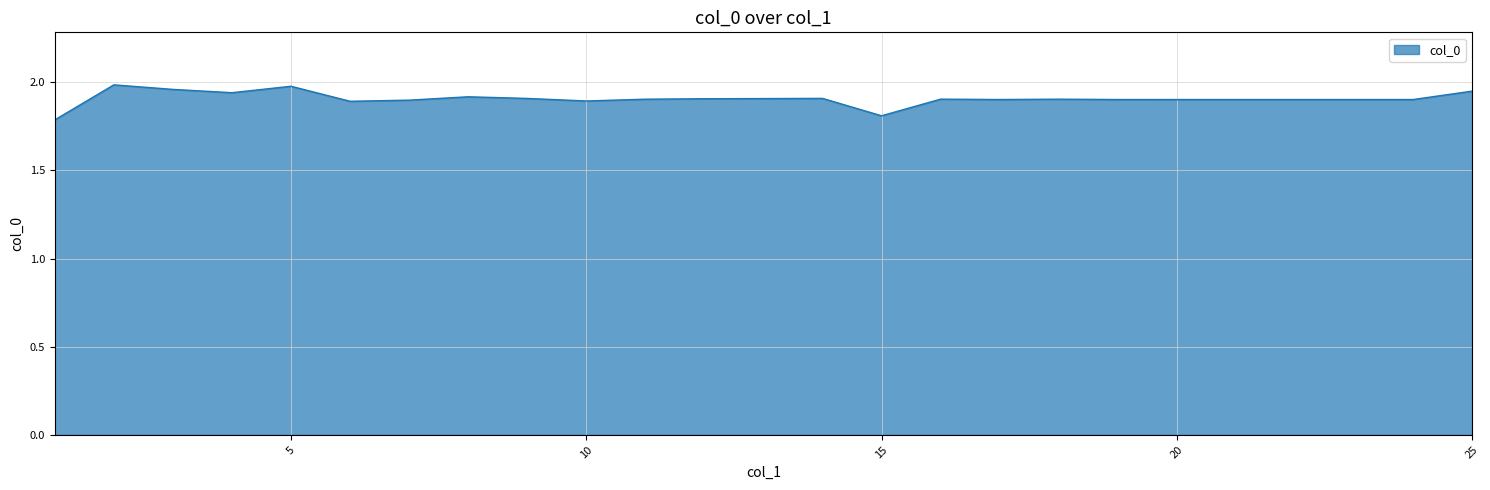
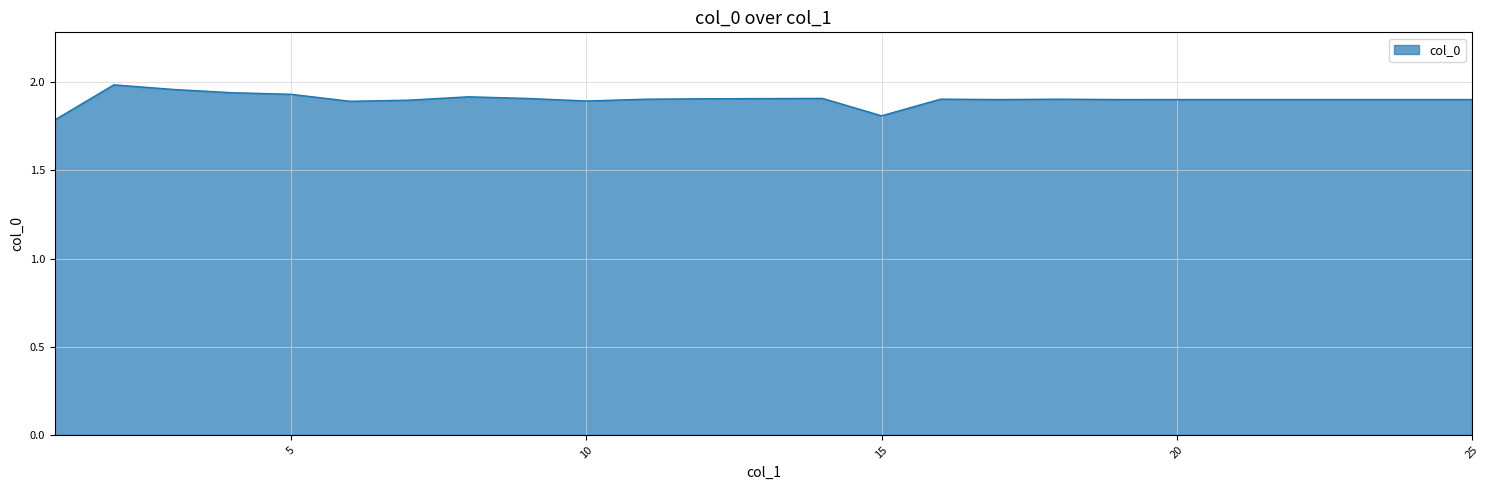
5: 1.98 -> 1.93
25: 1.95 -> 1.90
